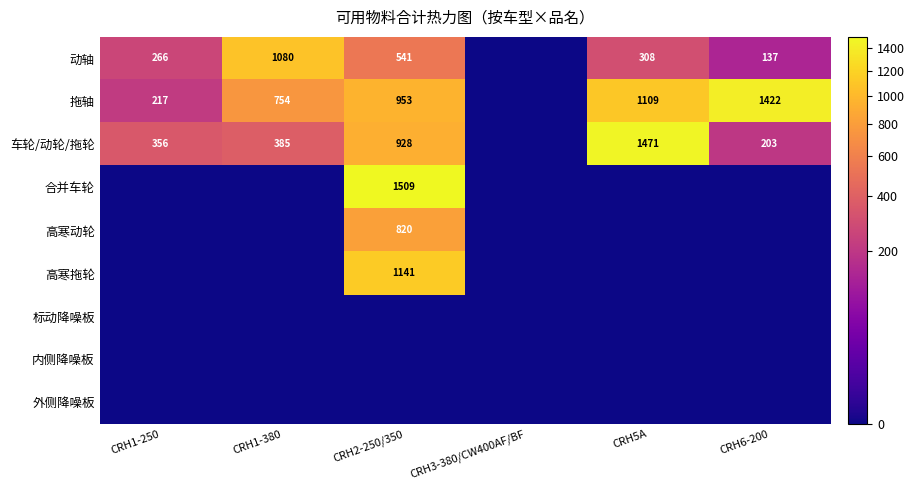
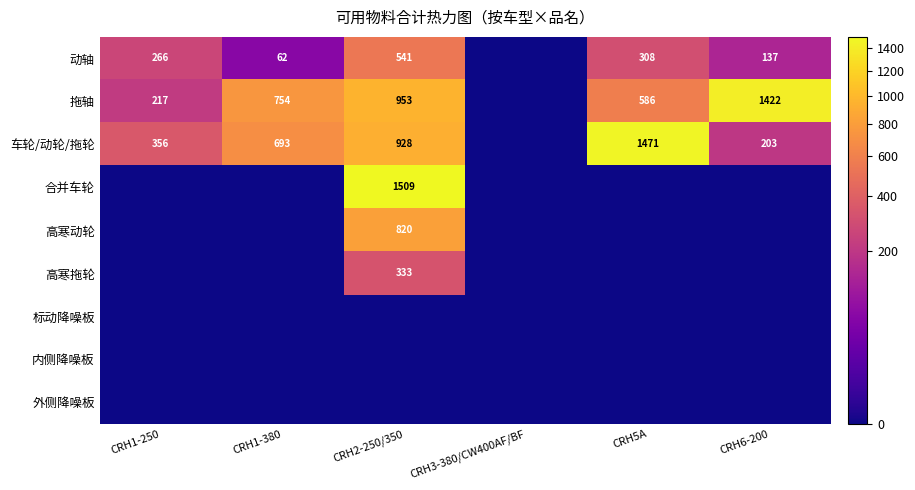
动轴, CRH1-380: 1080 -> 62
拖轴, CRH5A: 1109 -> 586
车轮/动轮/拖轮, CRH1-380: 385 -> 693
高寒拖轮, CRH2-250/350: 1141 -> 333
